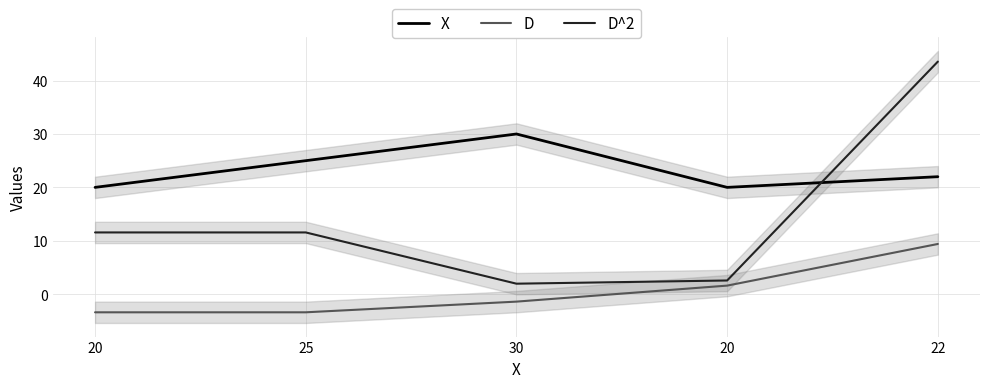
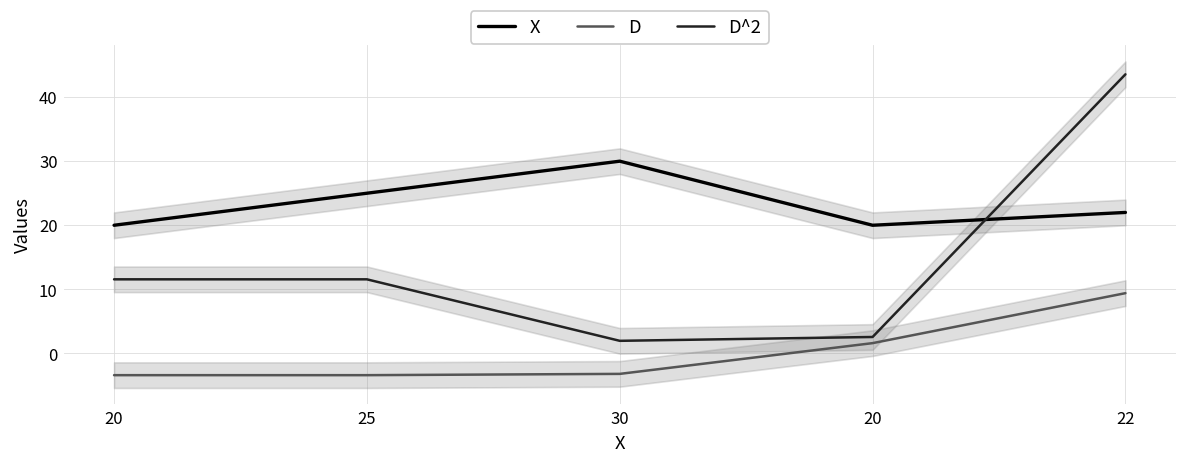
D, 30: -1 -> -3
